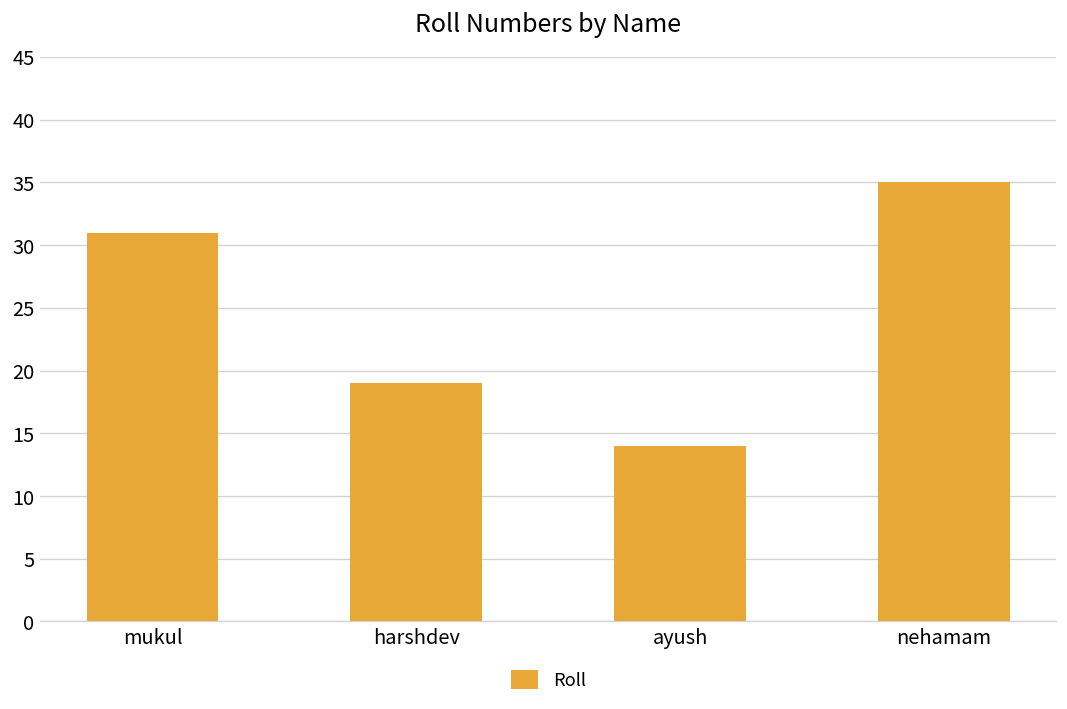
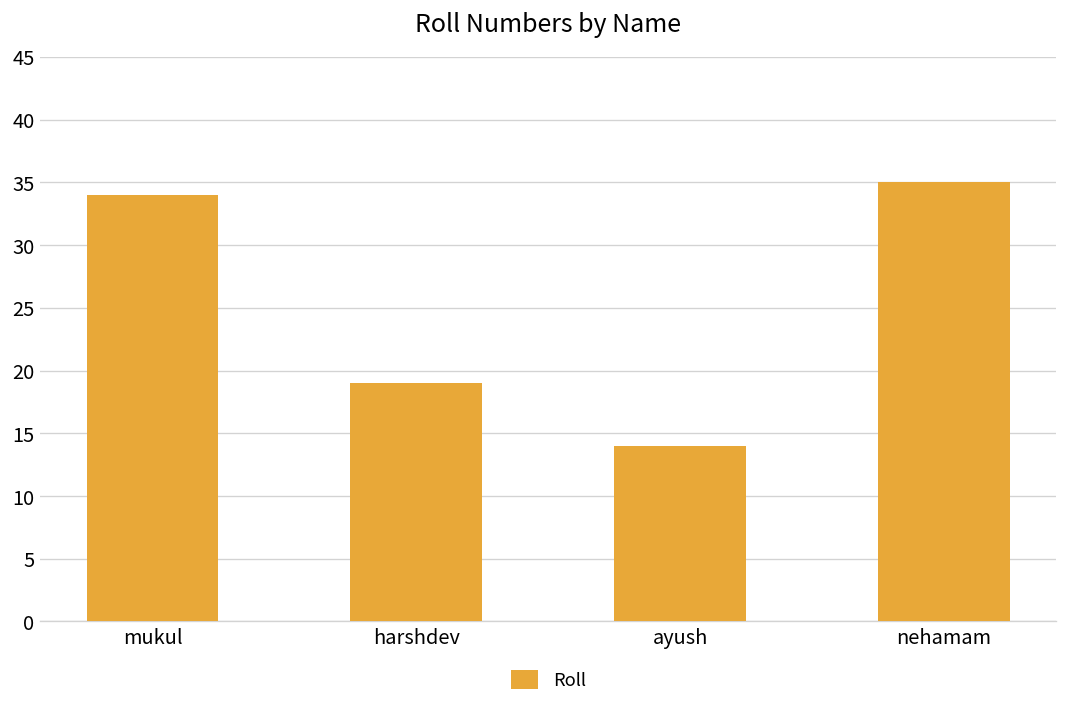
mukul: 31 -> 34
